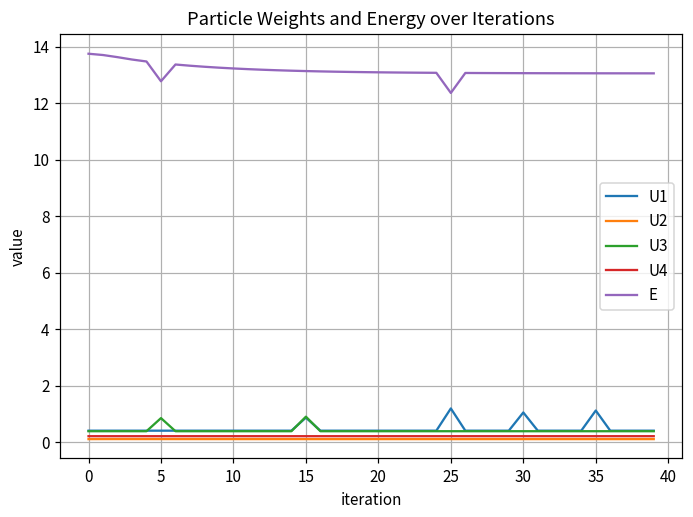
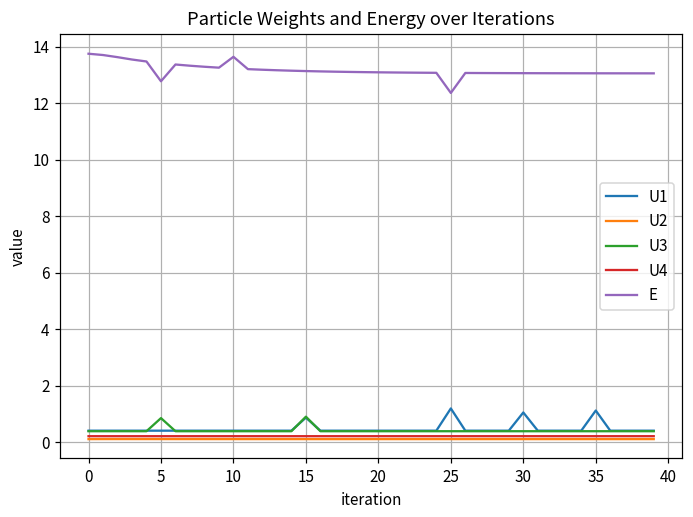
E, 10: 13.2 -> 13.6
